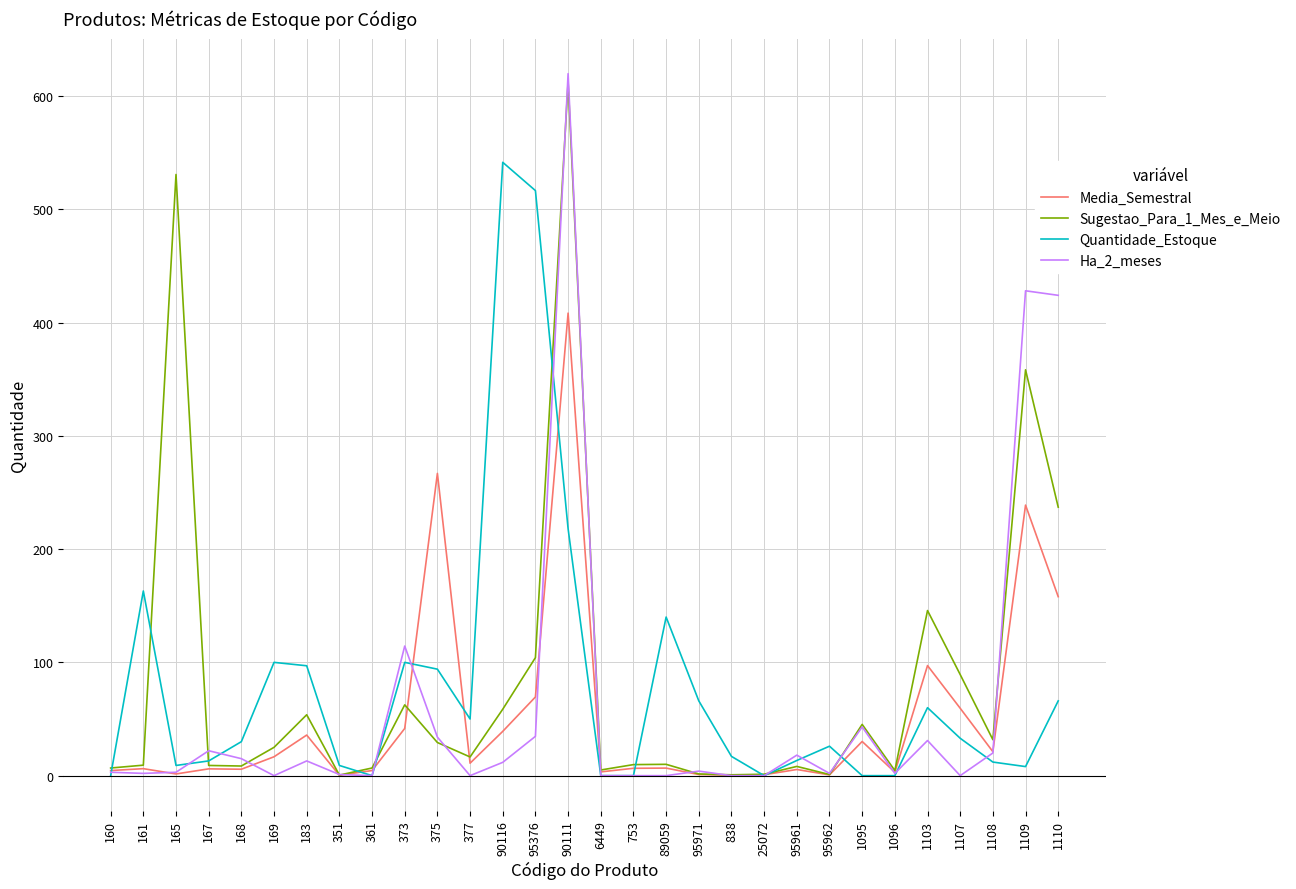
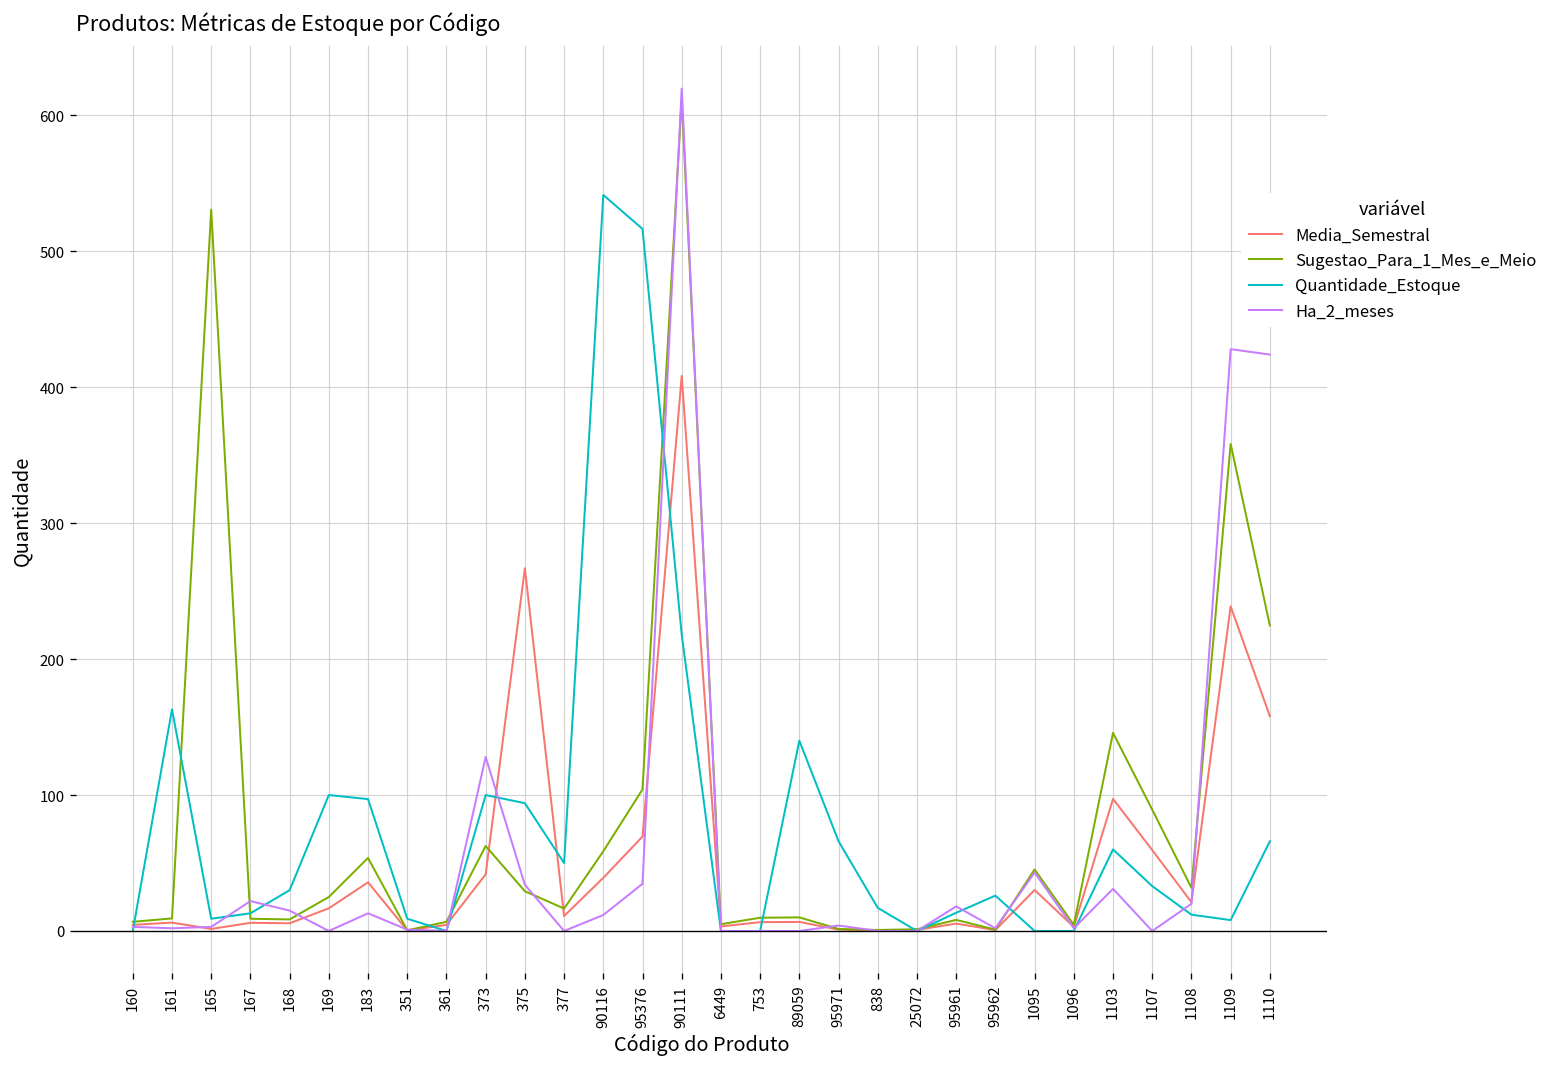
Ha_2_meses, 373: 114 -> 128
Sugestao_Para_1_Mes_e_Meio, 1110: 237 -> 225
